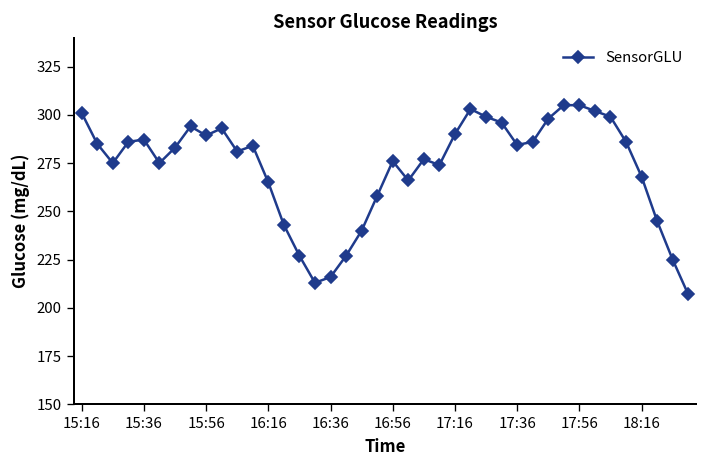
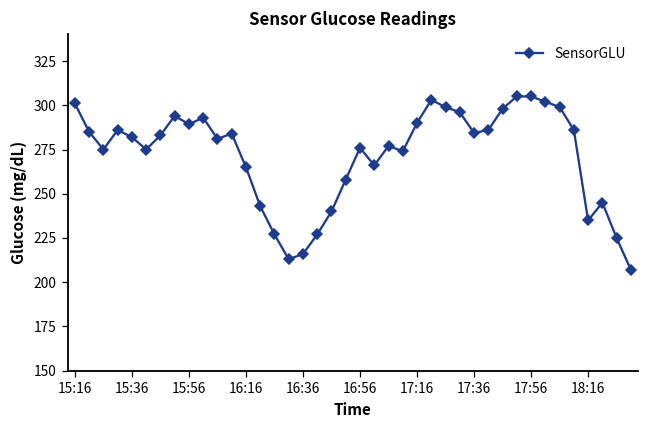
15:36: 287 -> 282
18:16: 268 -> 235
